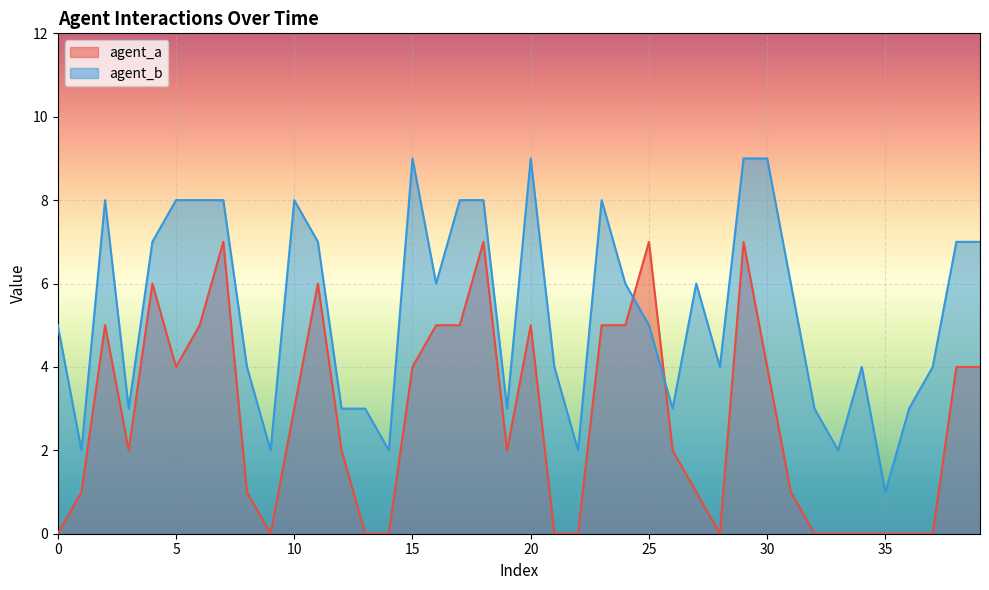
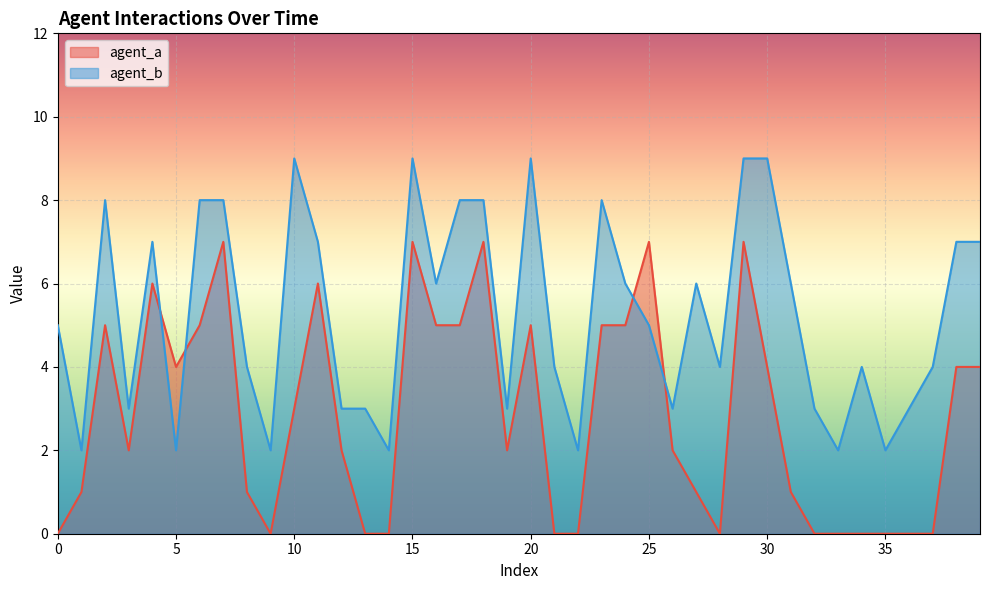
agent_b, 5: 8 -> 2
agent_b, 10: 8 -> 9
agent_a, 15: 4 -> 7
agent_b, 35: 1 -> 2
